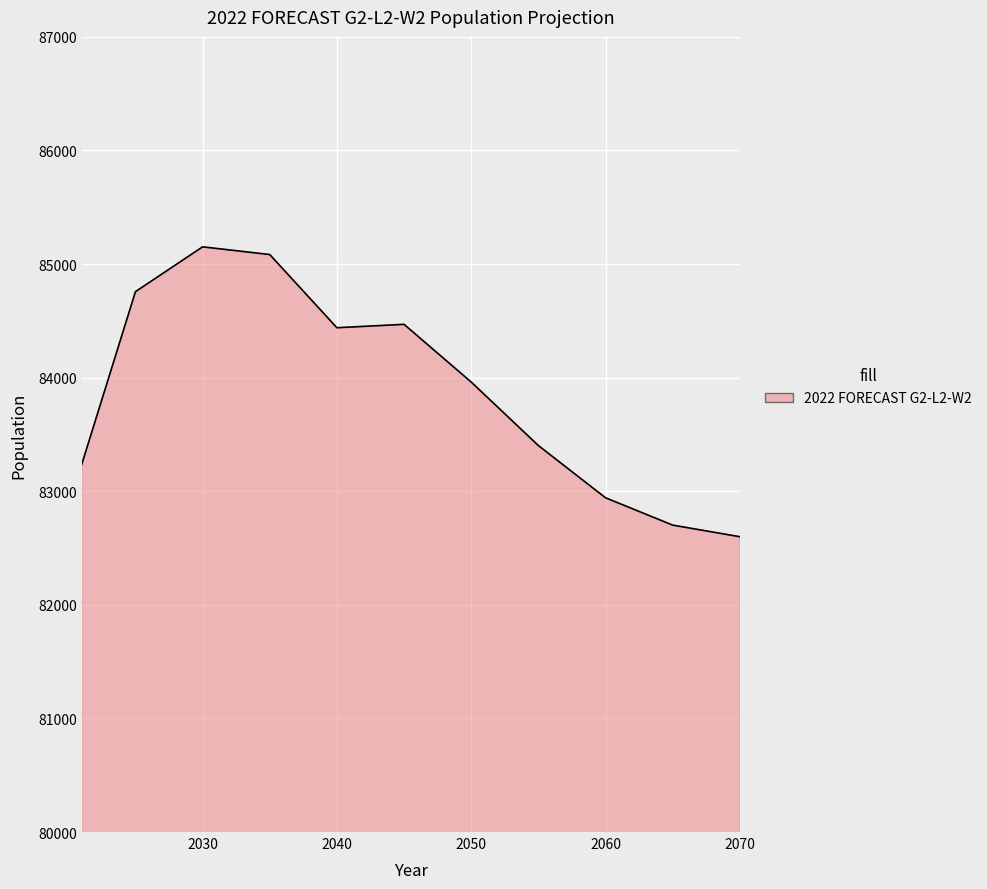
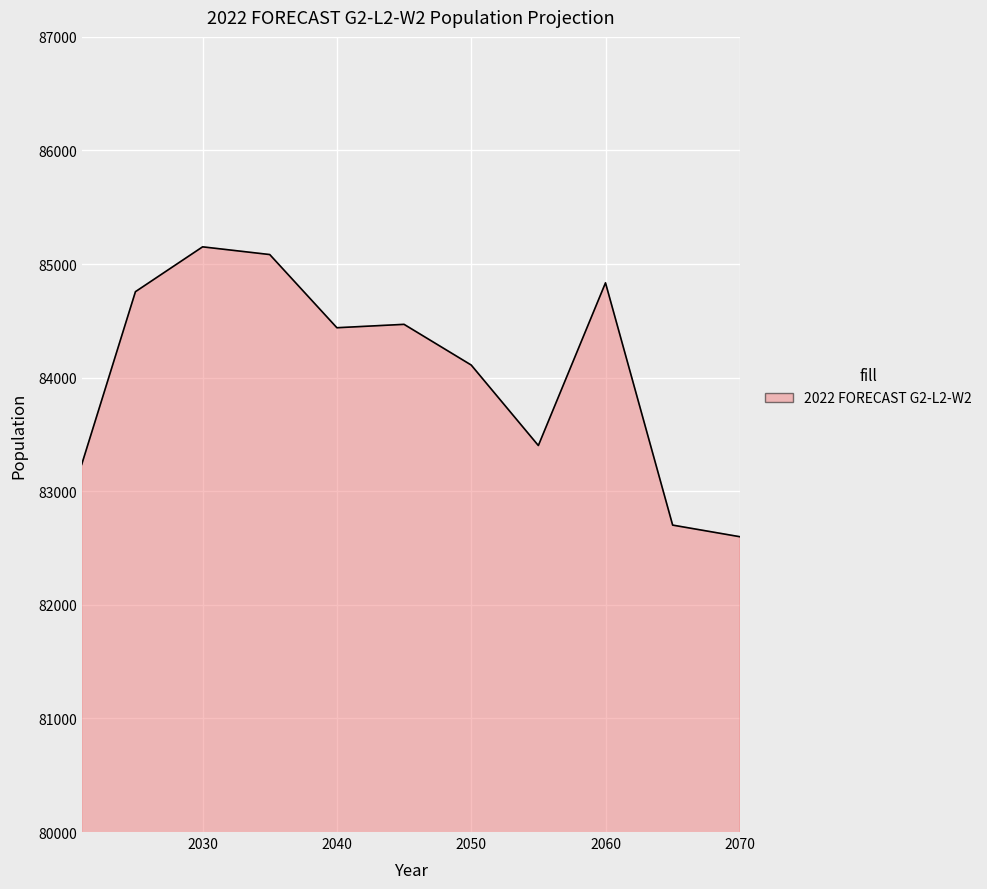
2050: 83960 -> 84110
2060: 82940 -> 84830
